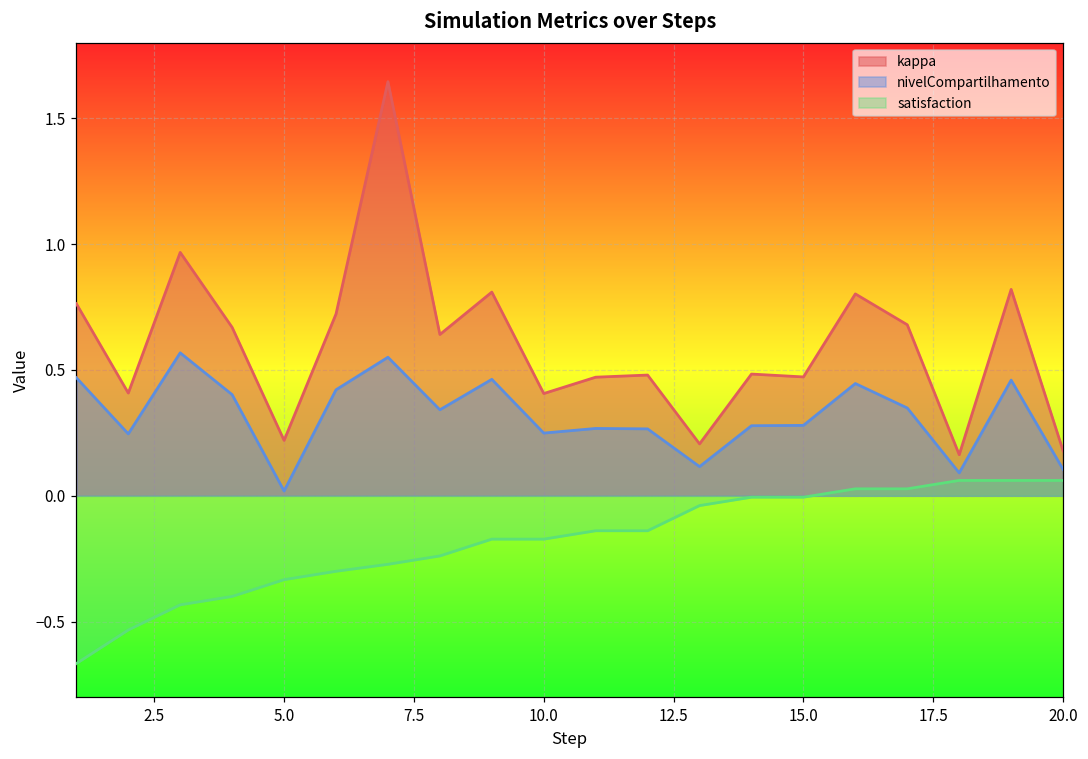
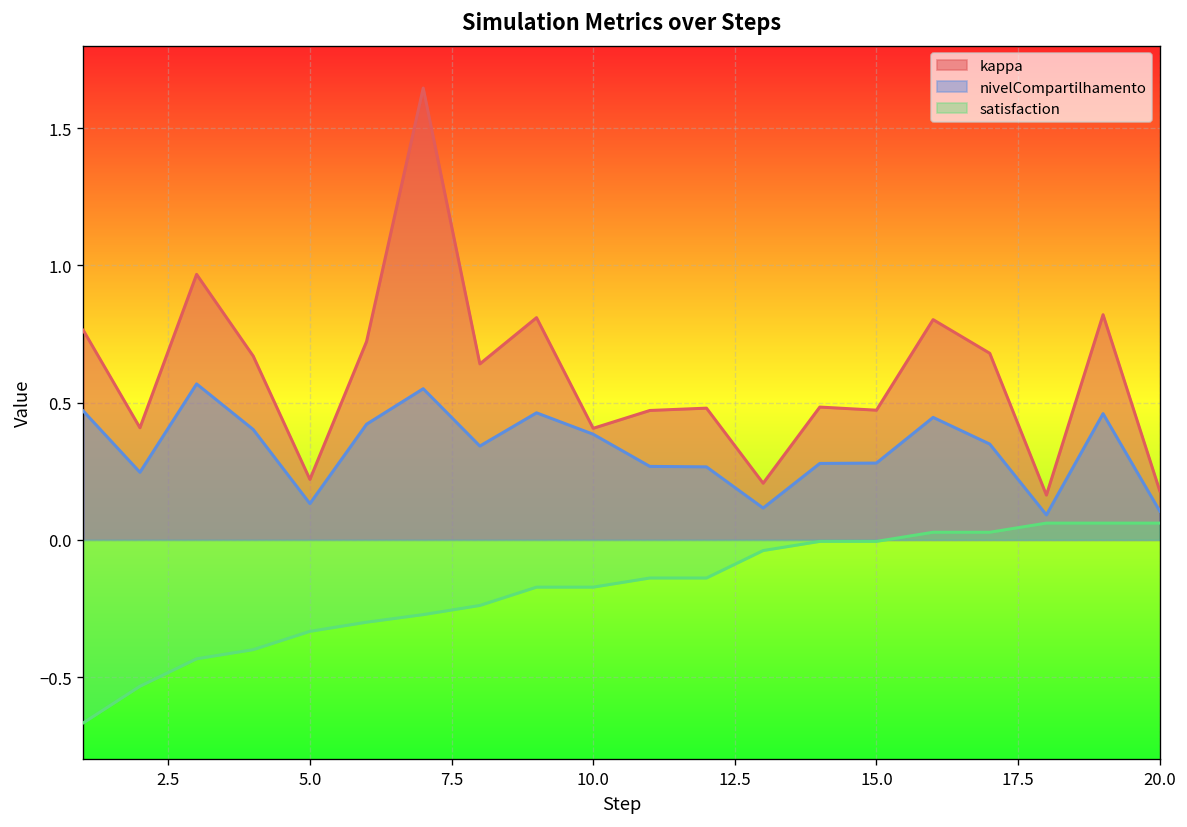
nivelCompartilhamento, 5.0: 0.02 -> 0.13
nivelCompartilhamento, 10.0: 0.25 -> 0.38
